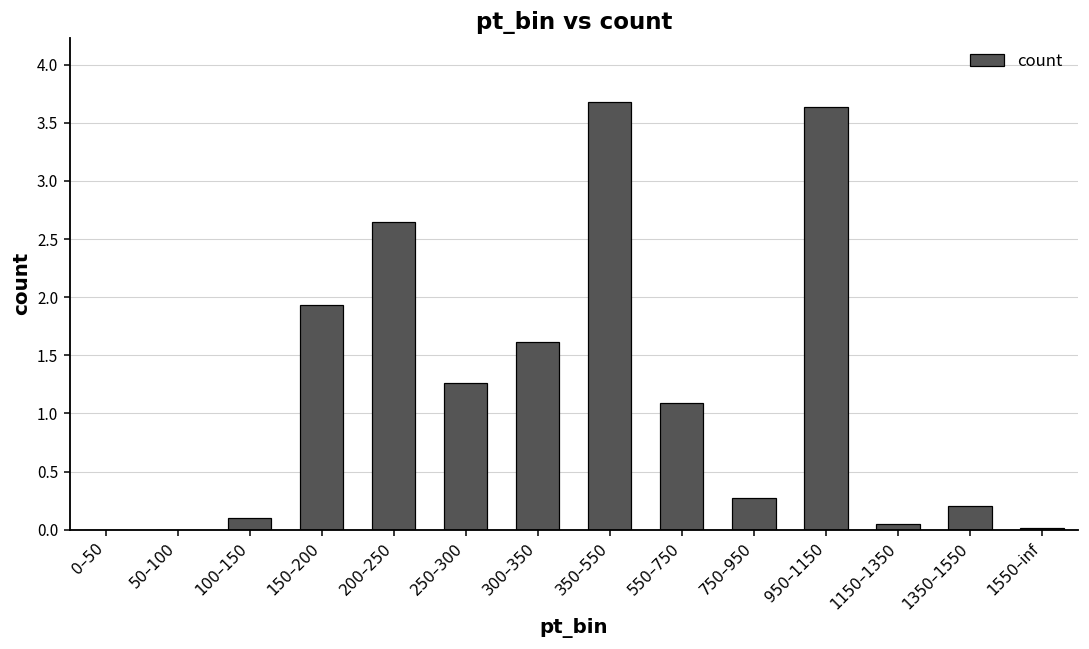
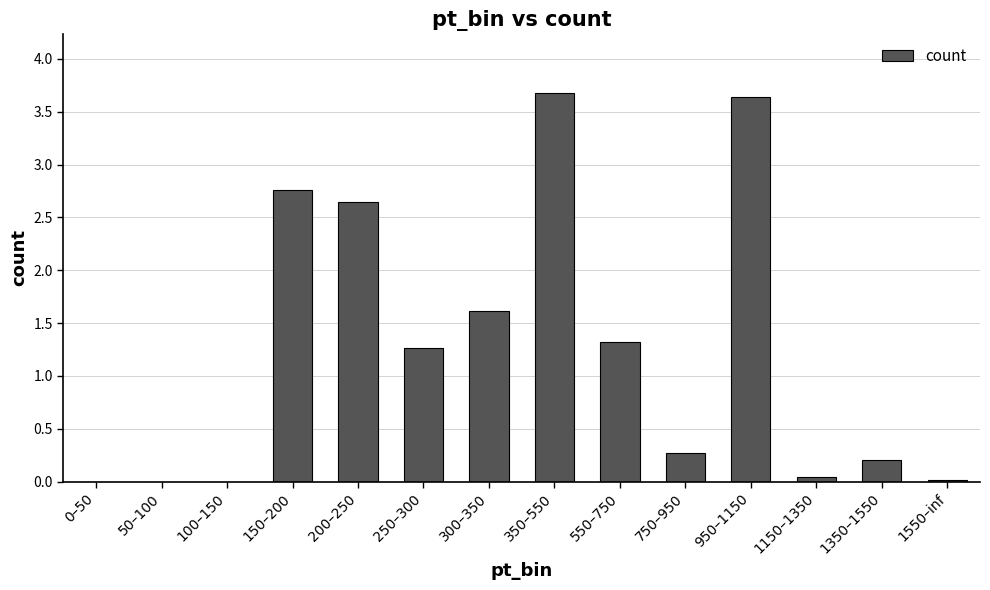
100–150: 0.1 -> 0.0
150–200: 1.93 -> 2.76
550–750: 1.09 -> 1.32
